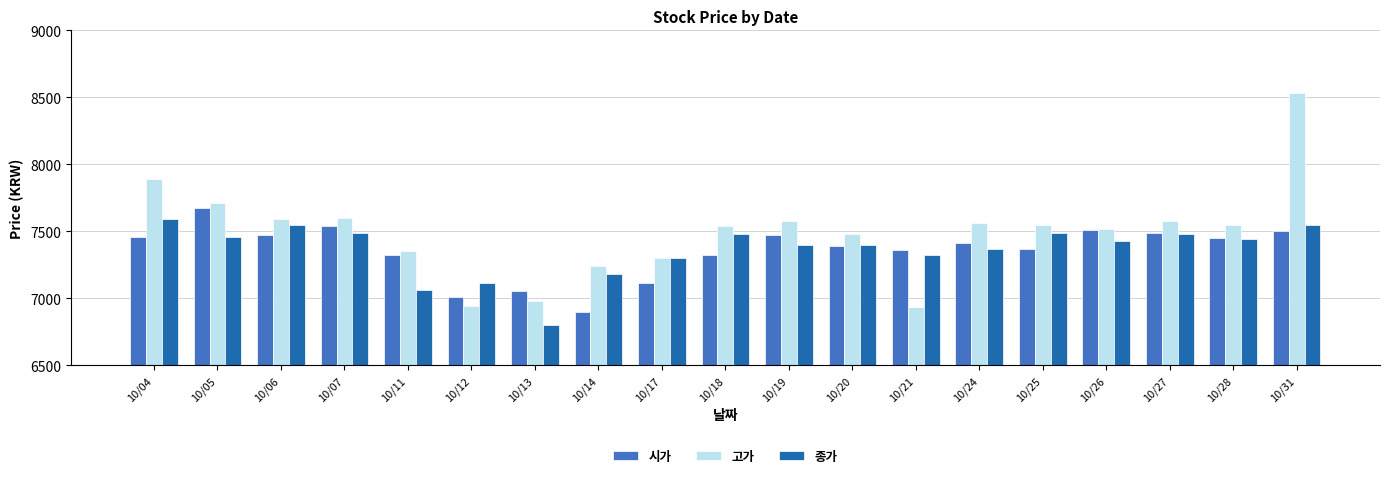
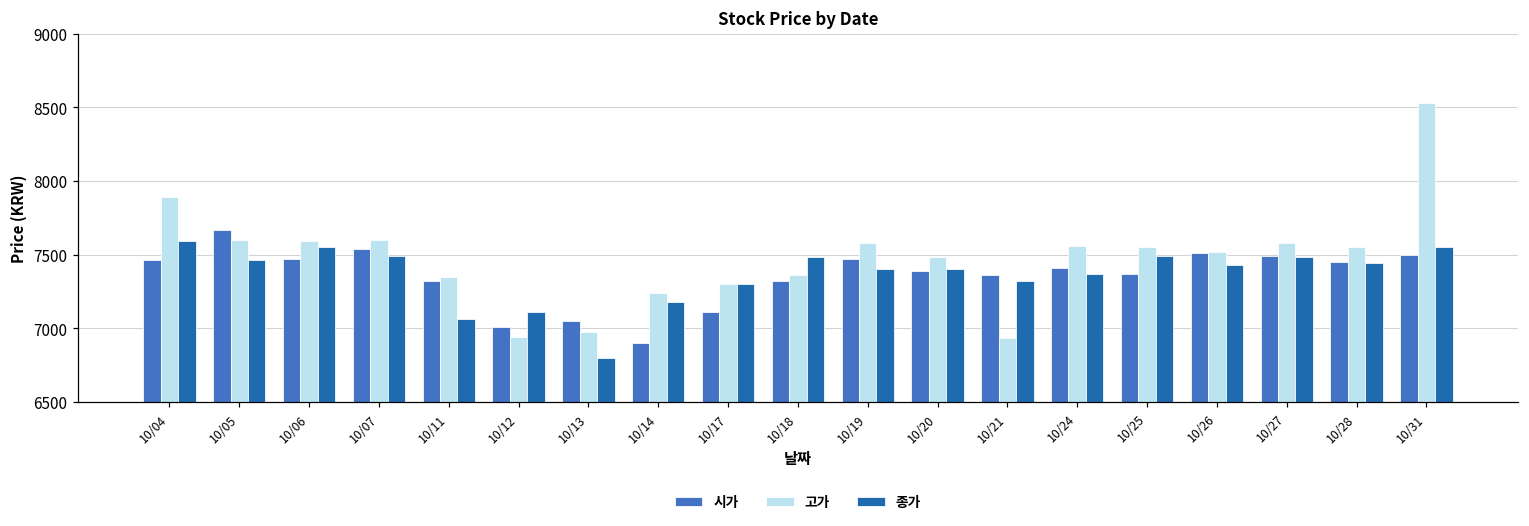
고가, 10/05: 7710 -> 7600
고가, 10/18: 7540 -> 7360
